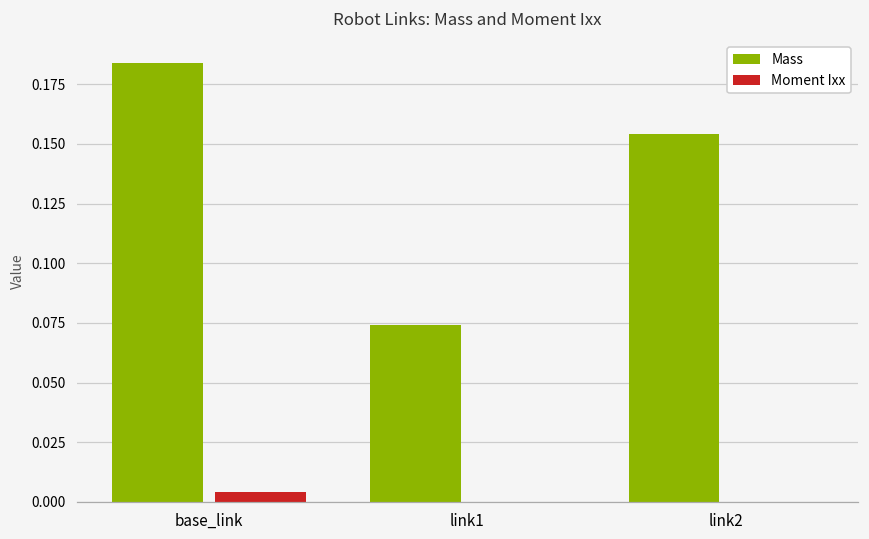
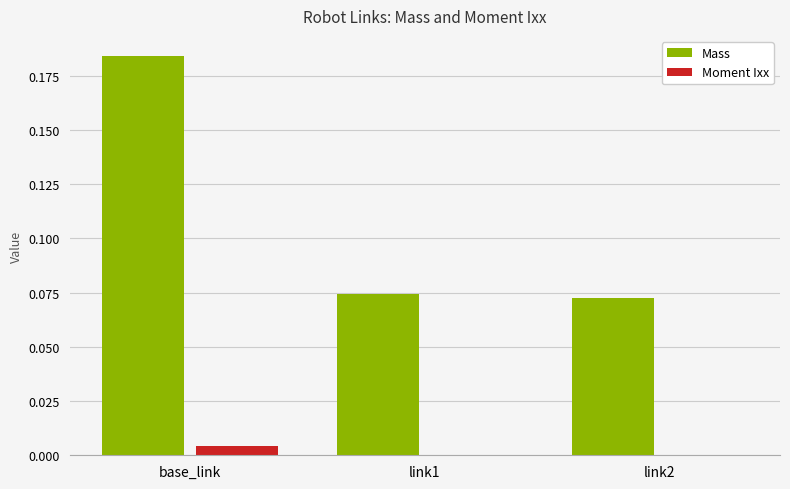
Mass, link2: 0.154 -> 0.072
